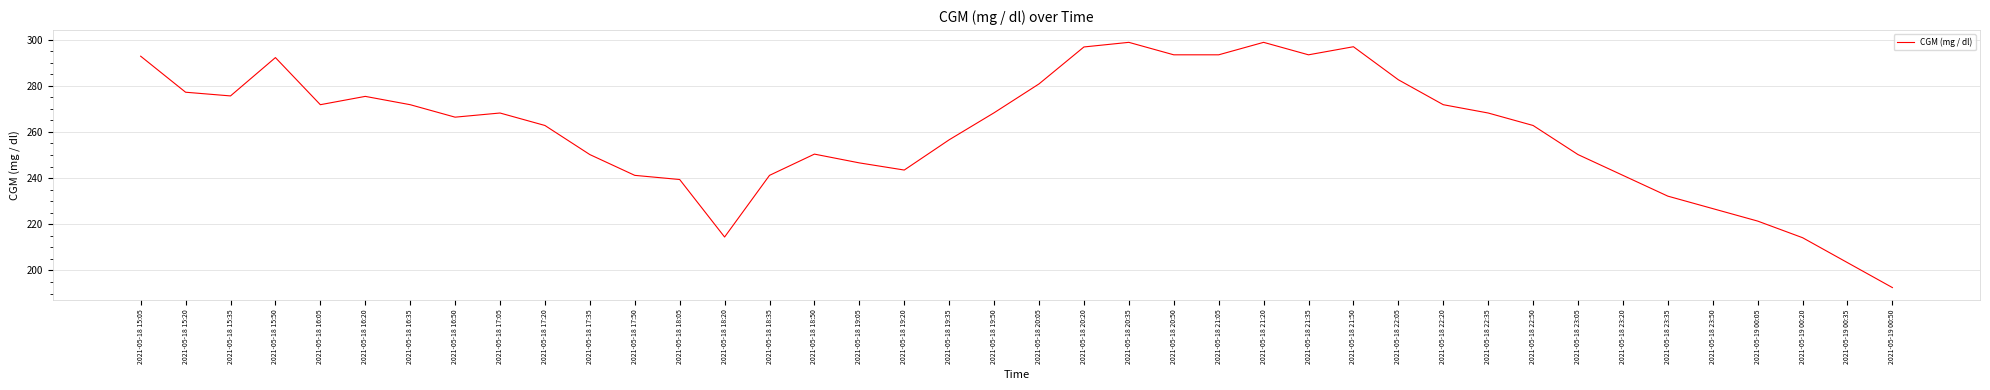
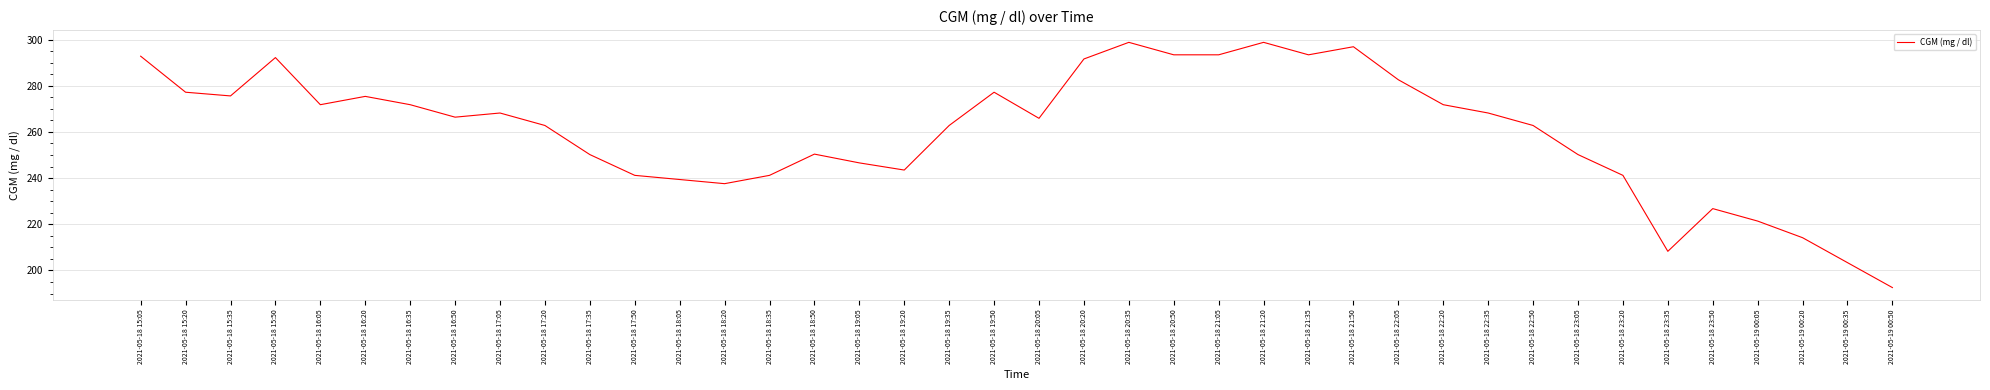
2021-05-18 18:20: 215 -> 238
2021-05-18 19:35: 257 -> 263
2021-05-18 19:50: 268 -> 277
2021-05-18 20:05: 281 -> 266
2021-05-18 20:20: 297 -> 292
2021-05-18 23:35: 232 -> 208
